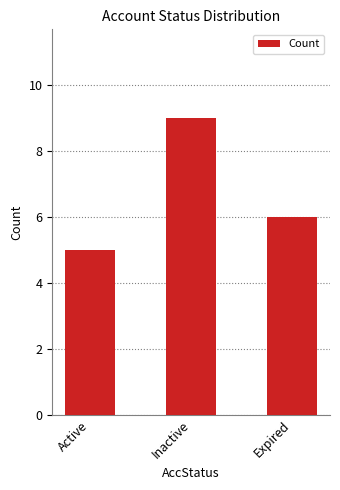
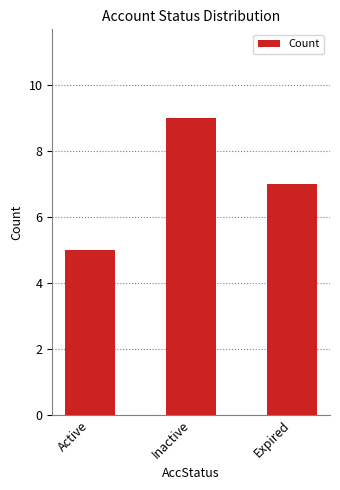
Expired: 6 -> 7
